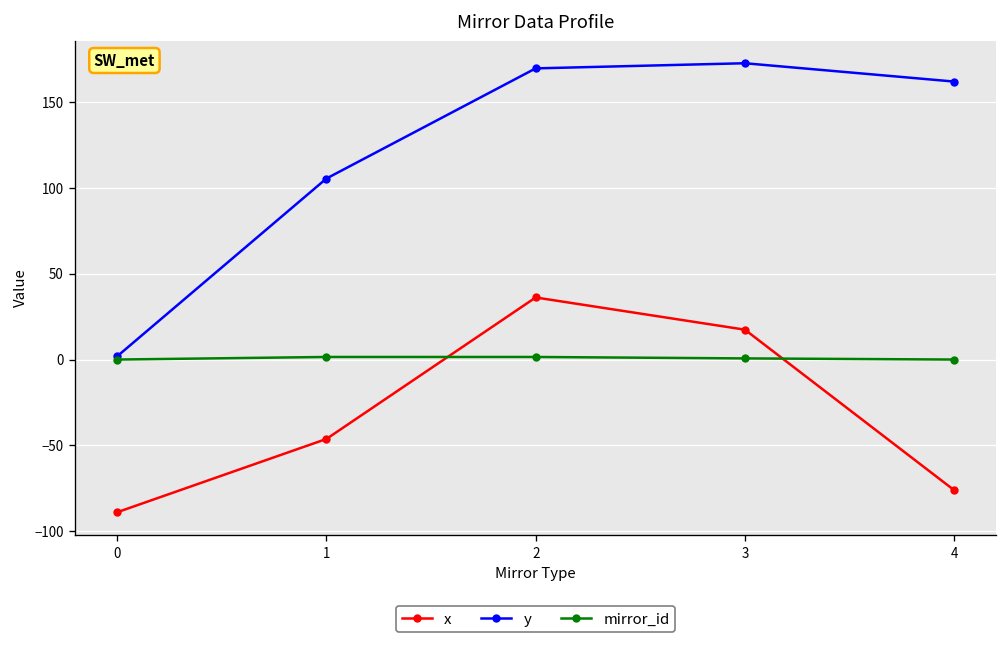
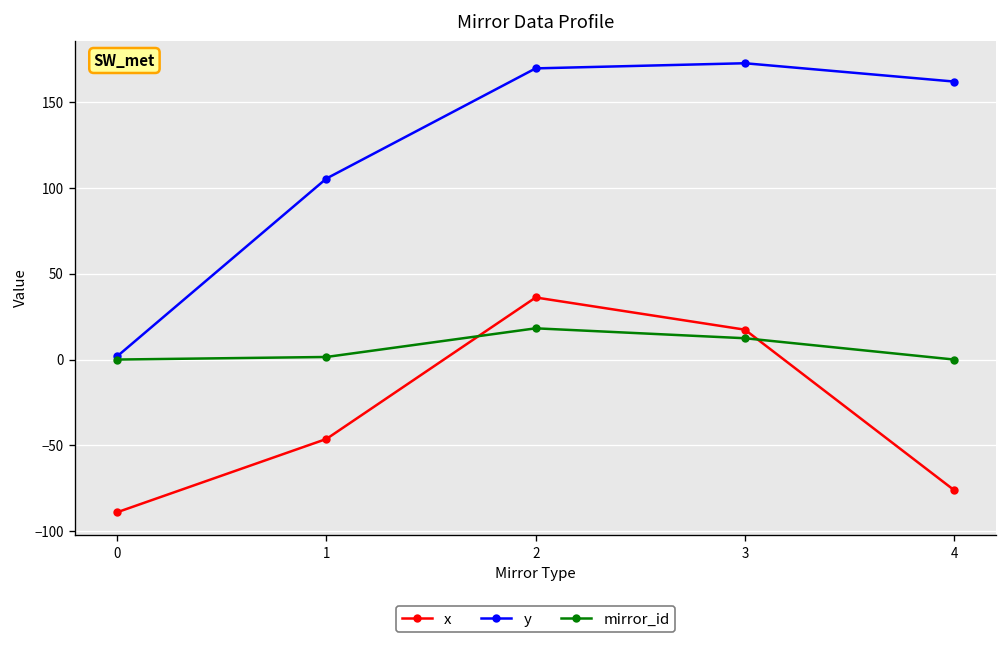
mirror_id, 2: 2 -> 18
mirror_id, 3: 1 -> 12
